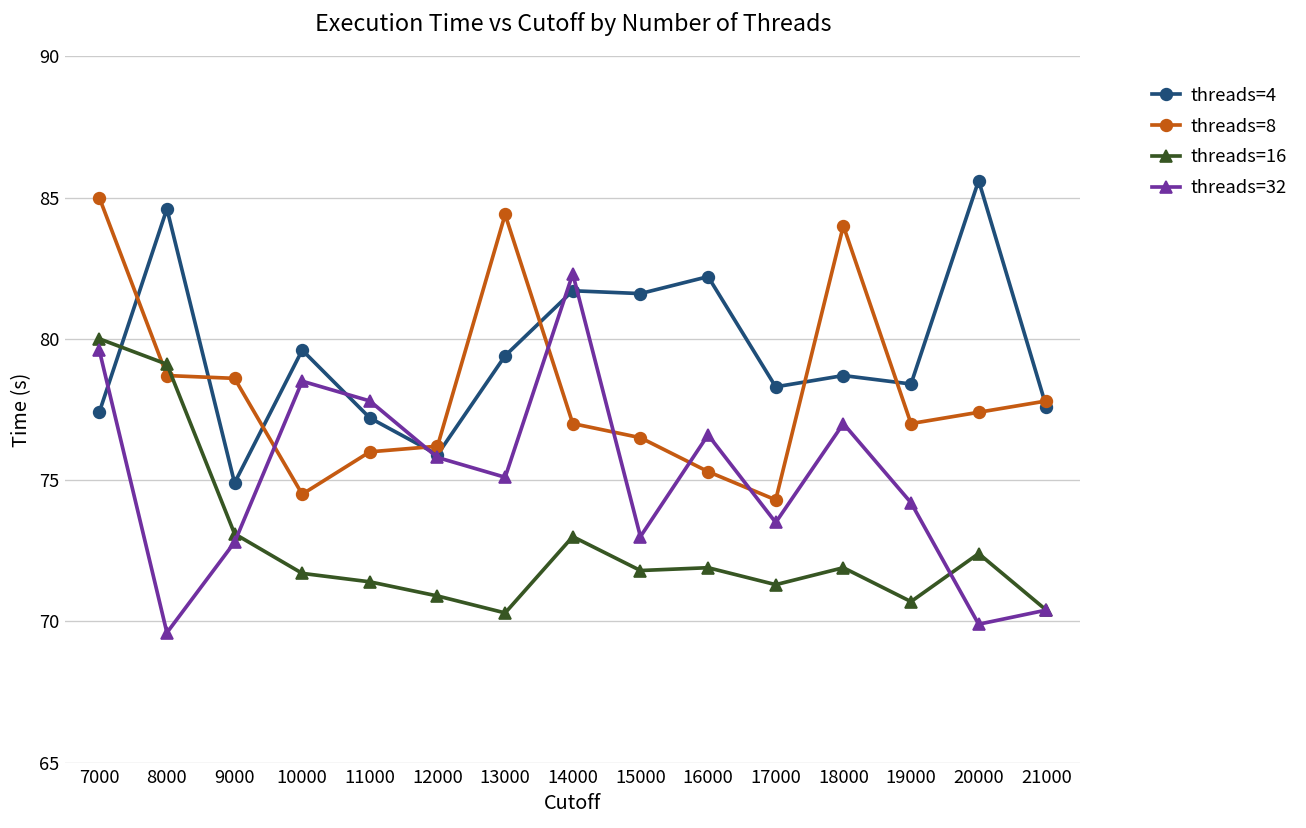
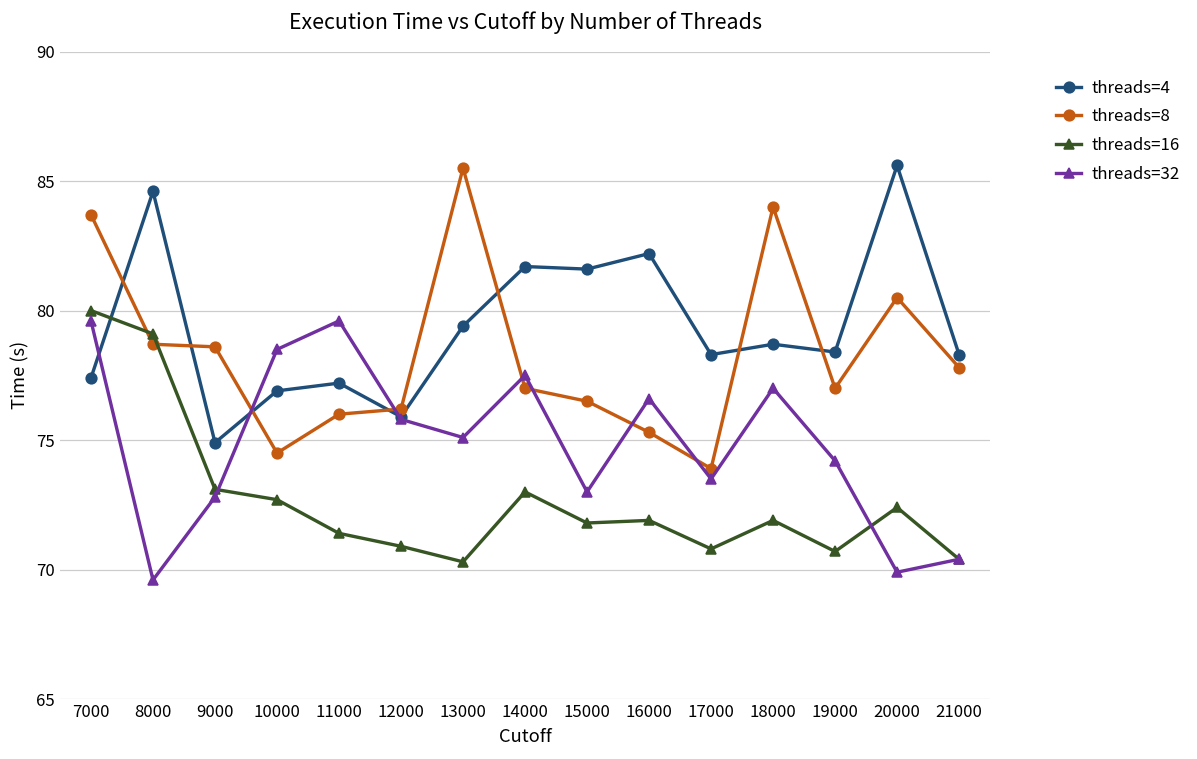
threads=8, 7000: 85.0 -> 83.7
threads=4, 10000: 79.6 -> 76.9
threads=16, 10000: 71.7 -> 72.7
threads=32, 11000: 77.8 -> 79.6
threads=8, 13000: 84.4 -> 85.5
threads=32, 14000: 82.3 -> 77.5
threads=8, 17000: 74.3 -> 73.9
threads=16, 17000: 71.3 -> 70.8
threads=8, 20000: 77.4 -> 80.5
threads=4, 21000: 77.6 -> 78.3
